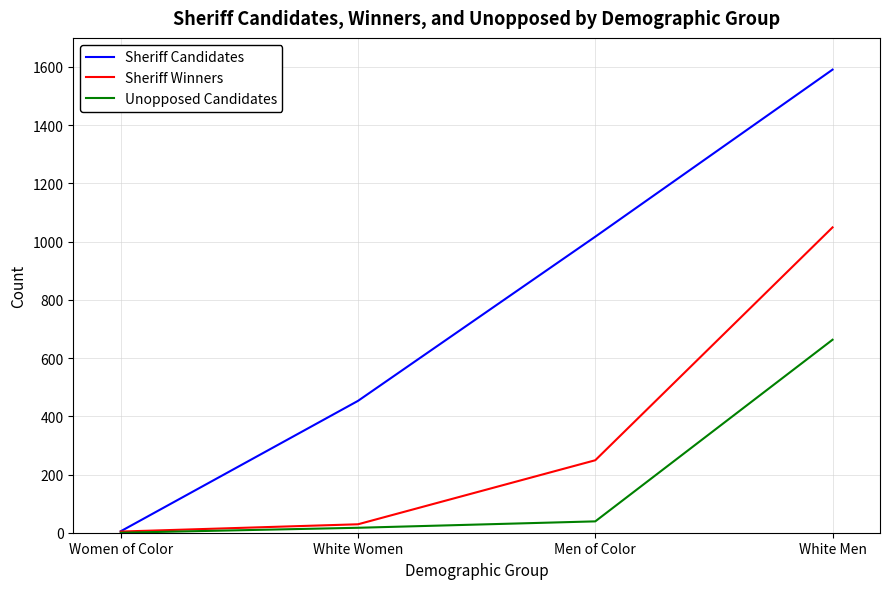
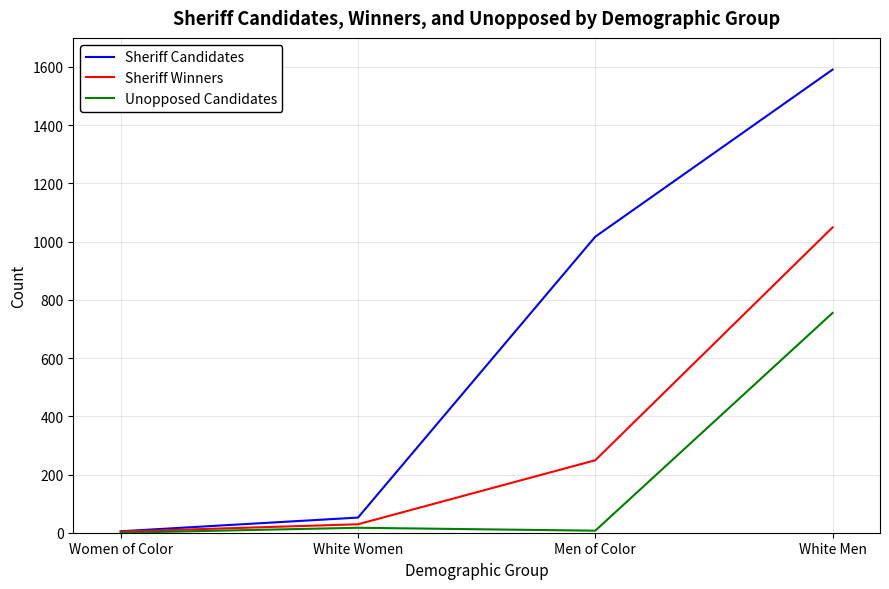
Sheriff Candidates, White Women: 450 -> 50
Unopposed Candidates, Men of Color: 40 -> 10
Unopposed Candidates, White Men: 660 -> 760
